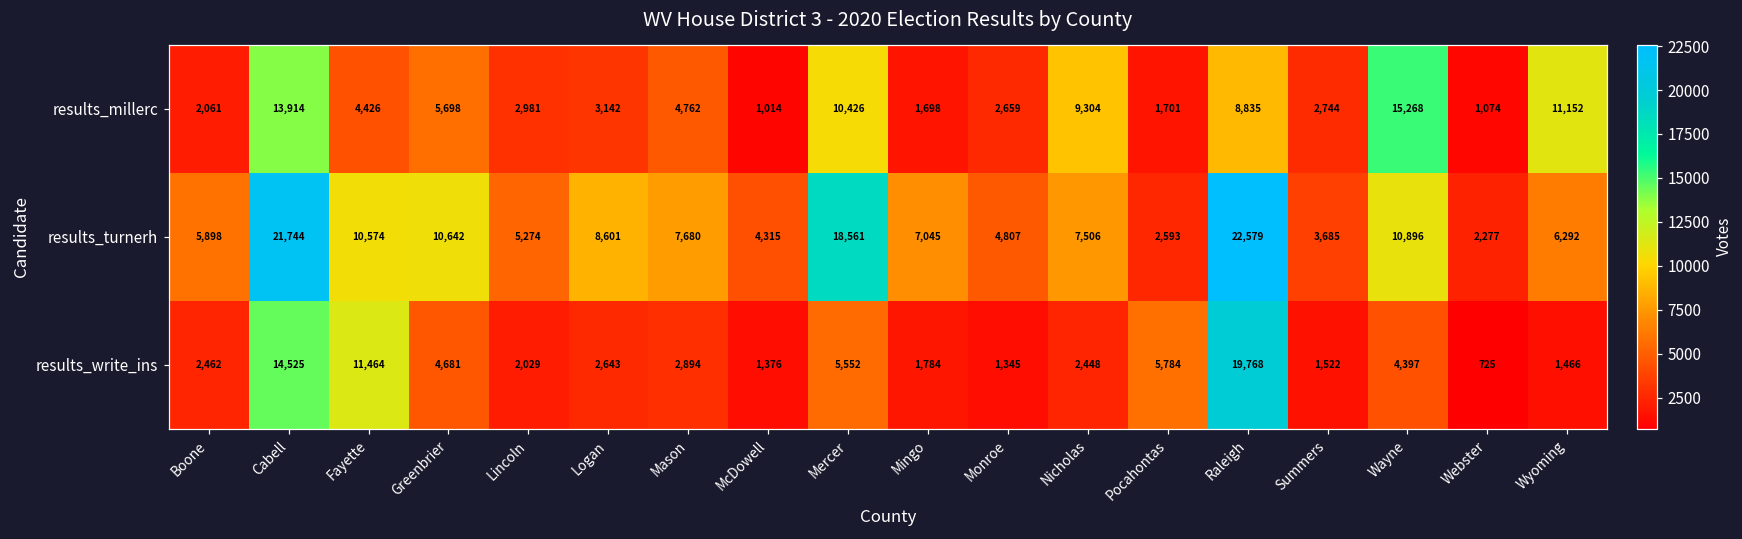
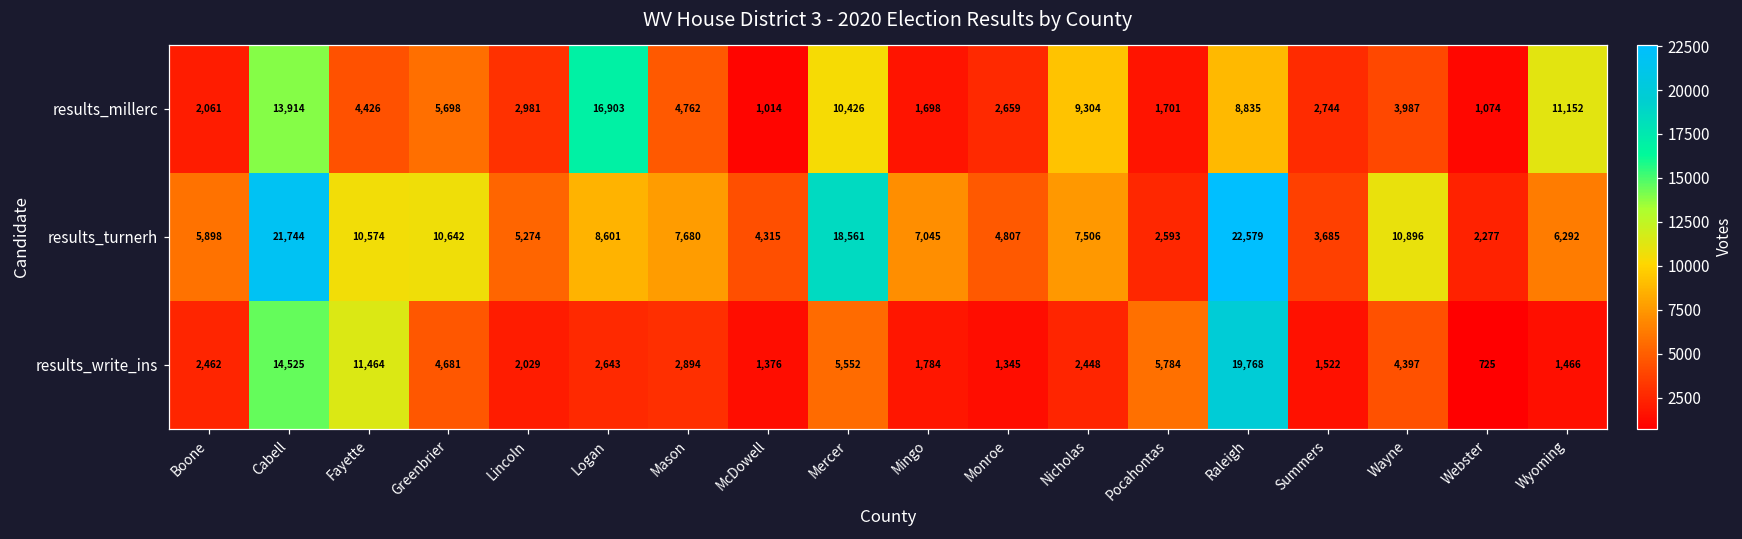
results_millerc, Logan: 3,142 -> 16,903
results_millerc, Wayne: 15,268 -> 3,987
